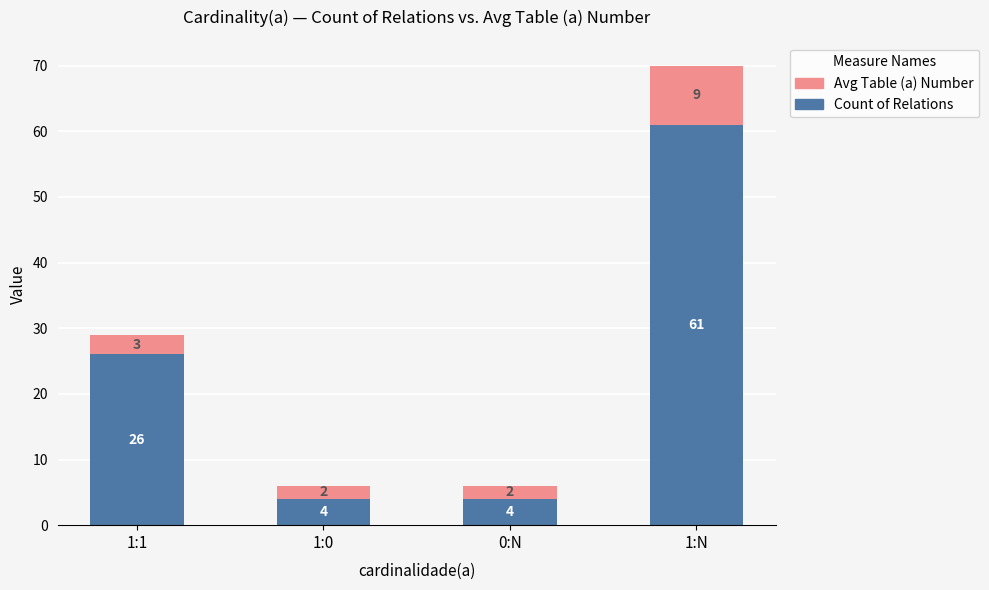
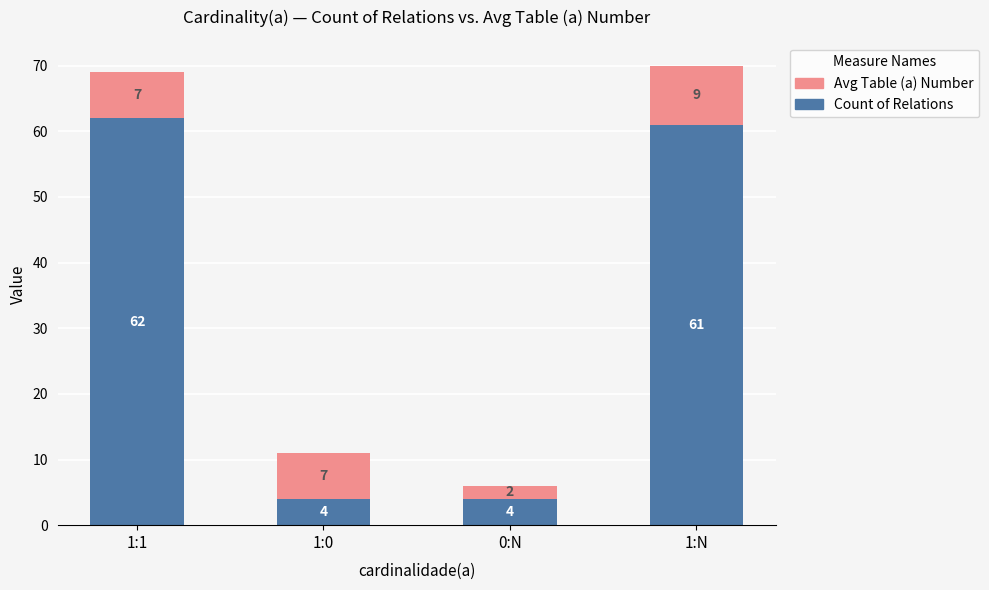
Count of Relations, 1:1: 26 -> 62
Avg Table (a) Number, 1:1: 3 -> 7
Avg Table (a) Number, 1:0: 2 -> 7
